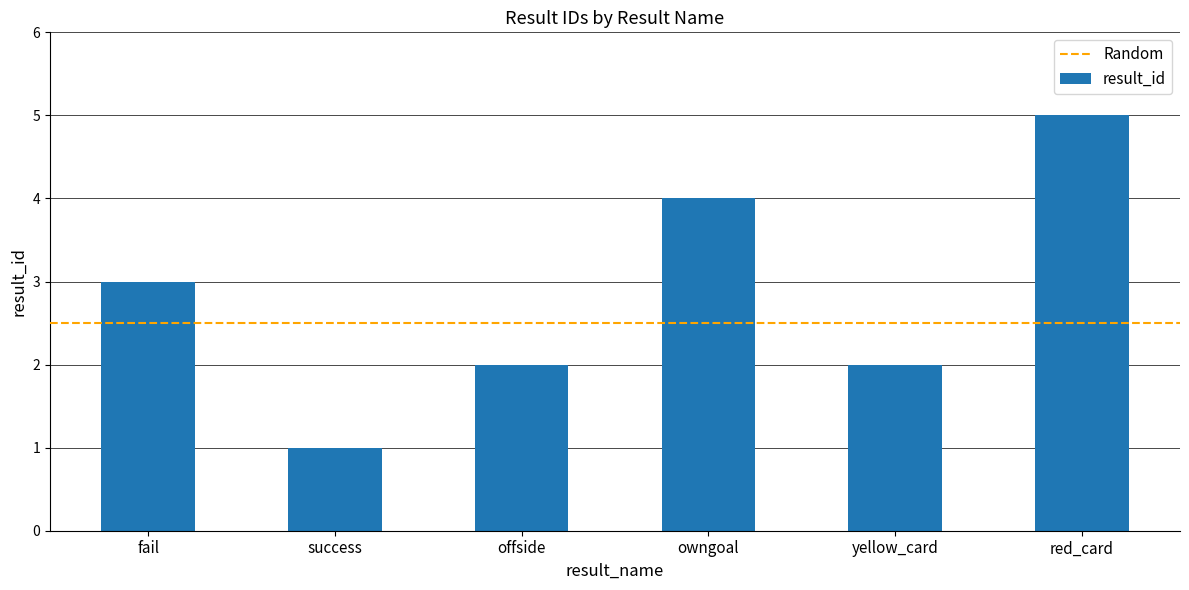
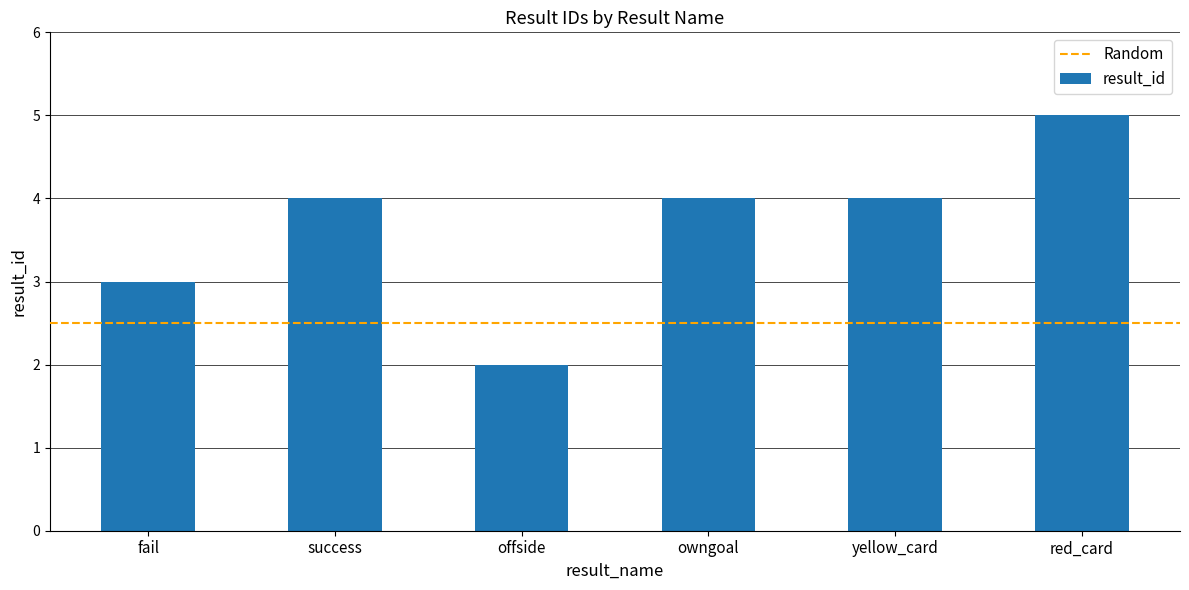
success: 1 -> 4
yellow_card: 2 -> 4
